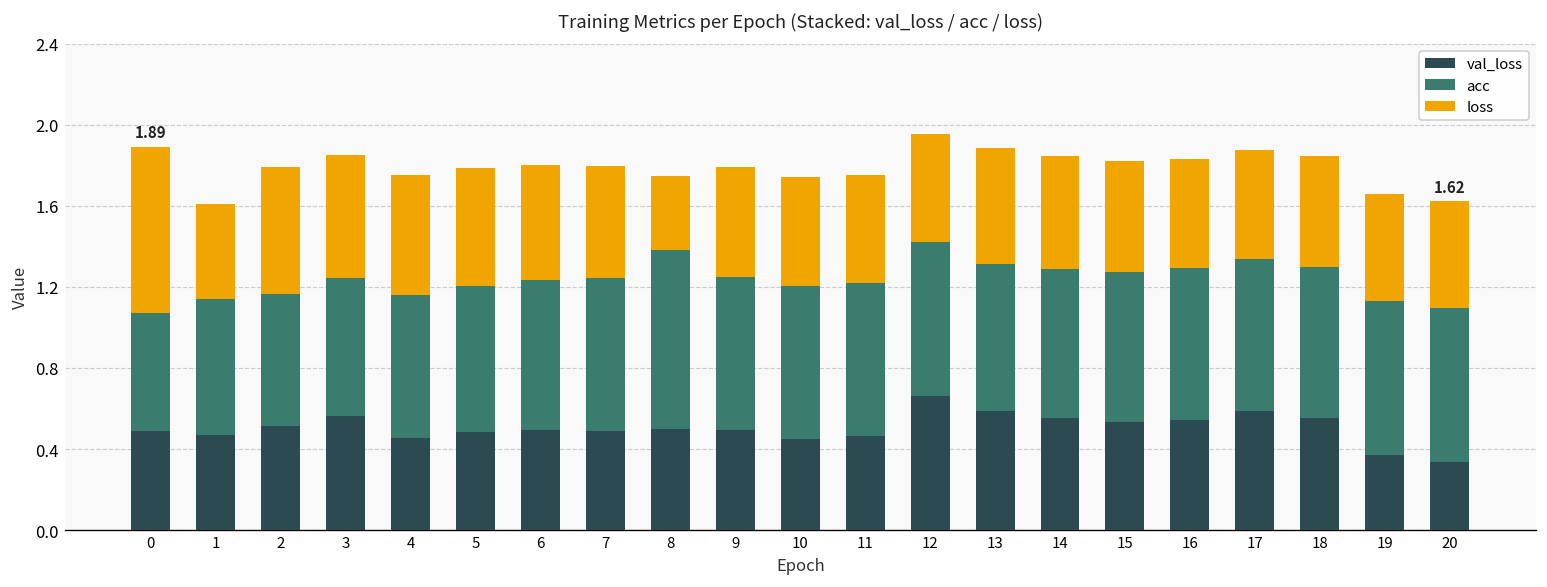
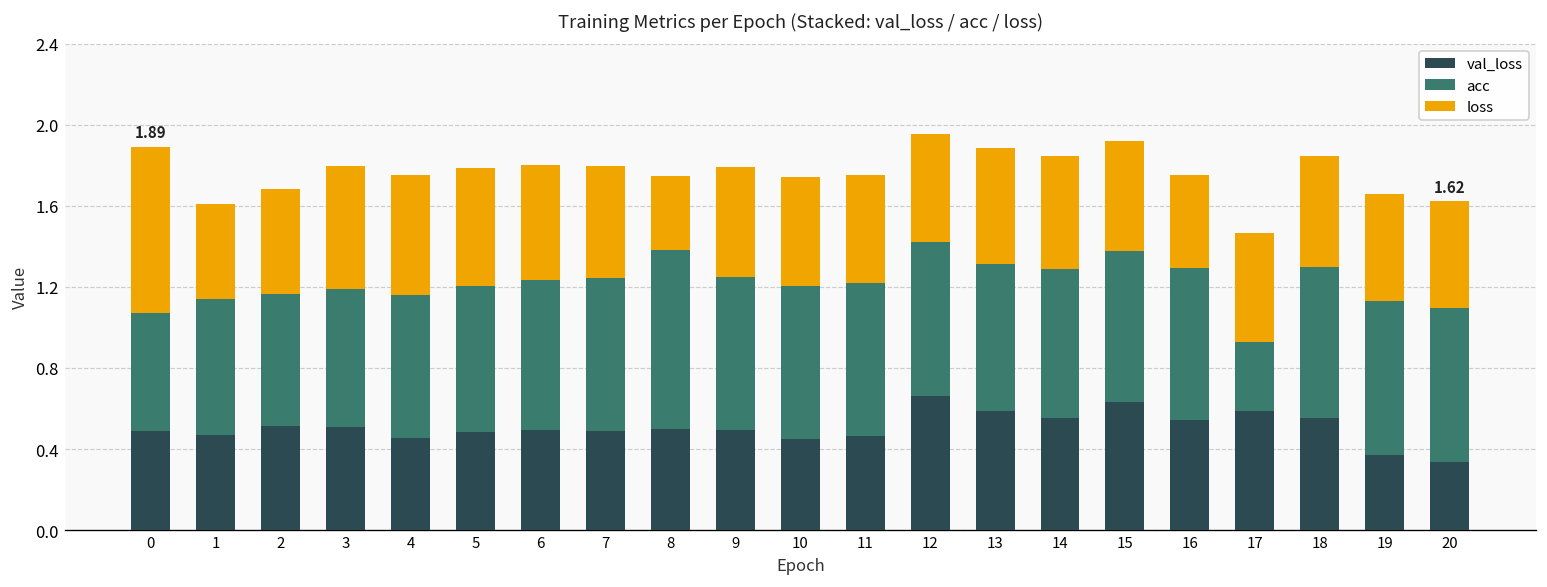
loss, 2: 0.63 -> 0.52
val_loss, 3: 0.56 -> 0.51
val_loss, 15: 0.53 -> 0.63
loss, 16: 0.53 -> 0.46
acc, 17: 0.75 -> 0.34
